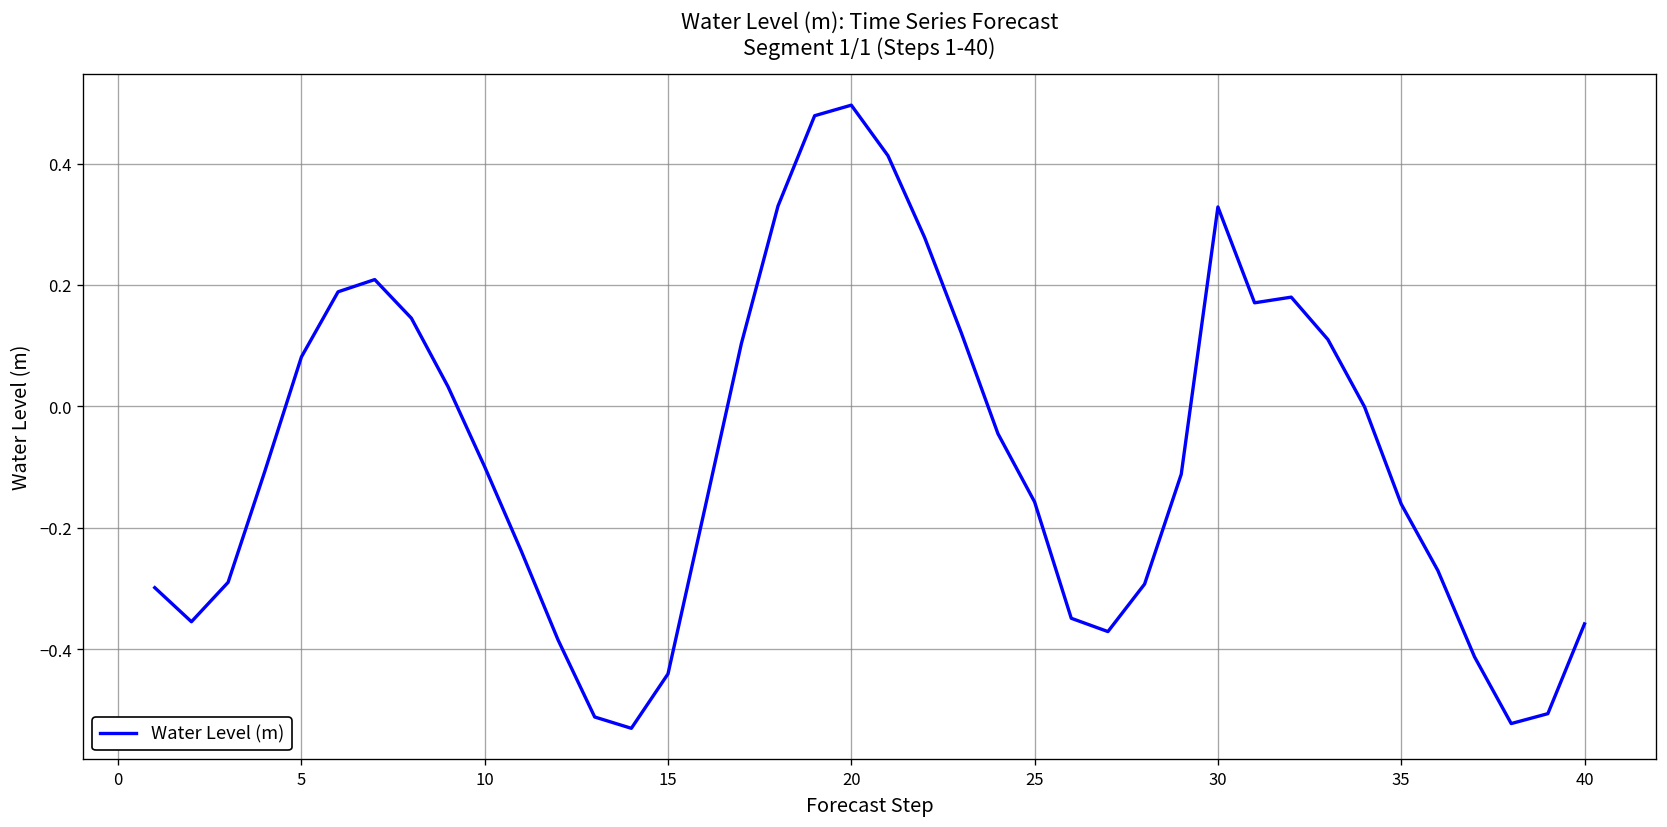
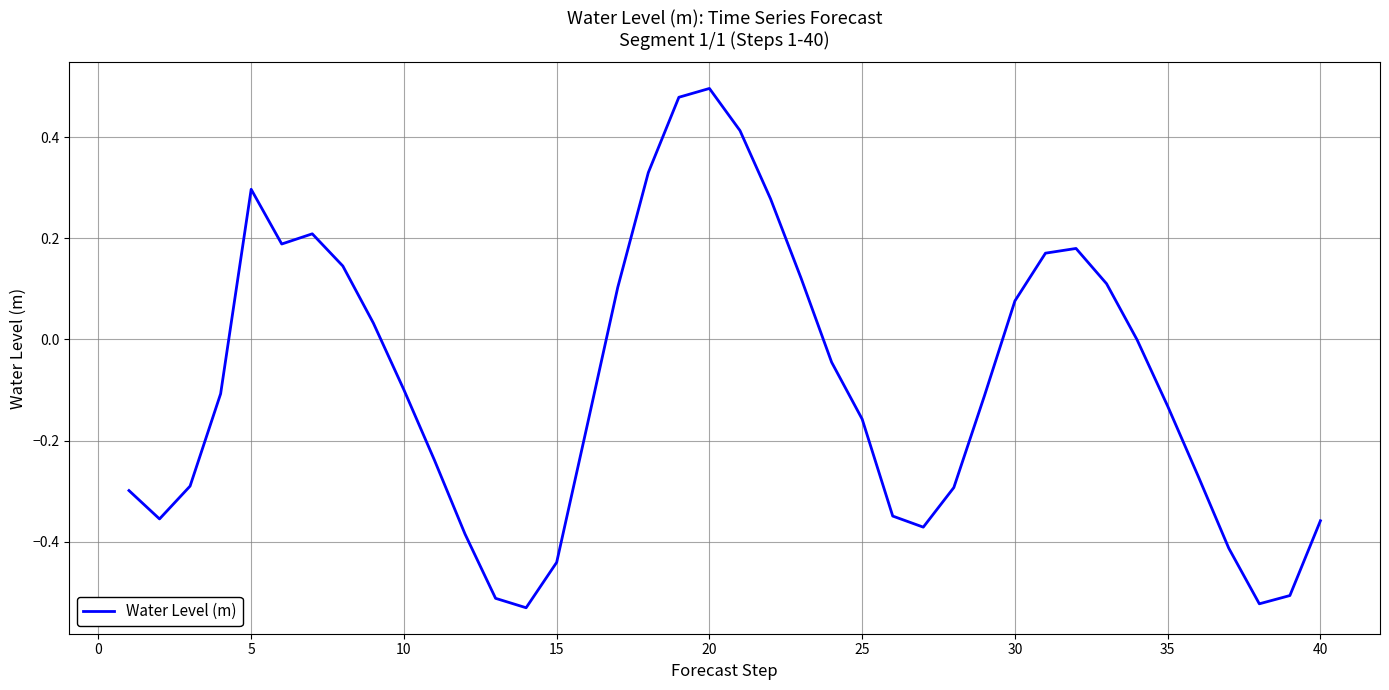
5: 0.08 -> 0.30
30: 0.33 -> 0.08
35: -0.16 -> -0.13
